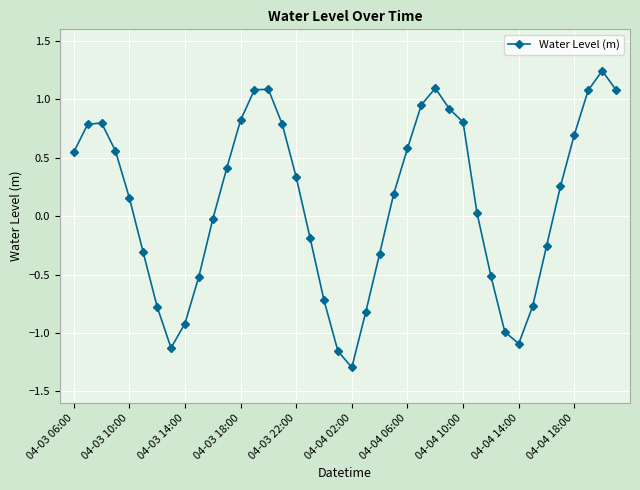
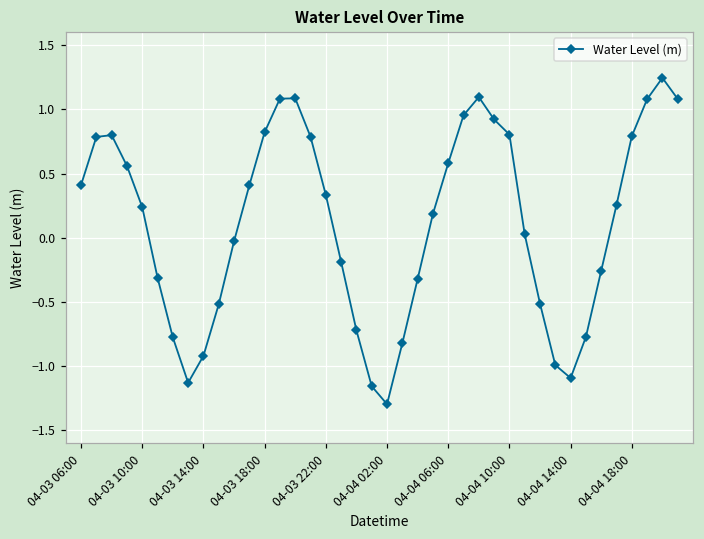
04-03 06:00: 0.55 -> 0.41
04-03 10:00: 0.16 -> 0.24
04-04 18:00: 0.70 -> 0.79
